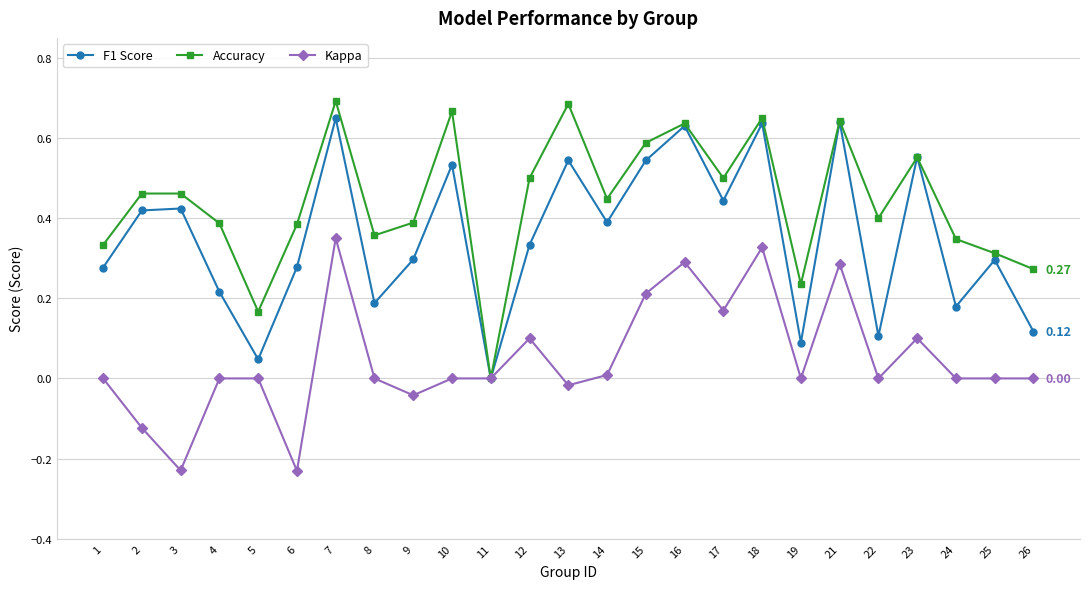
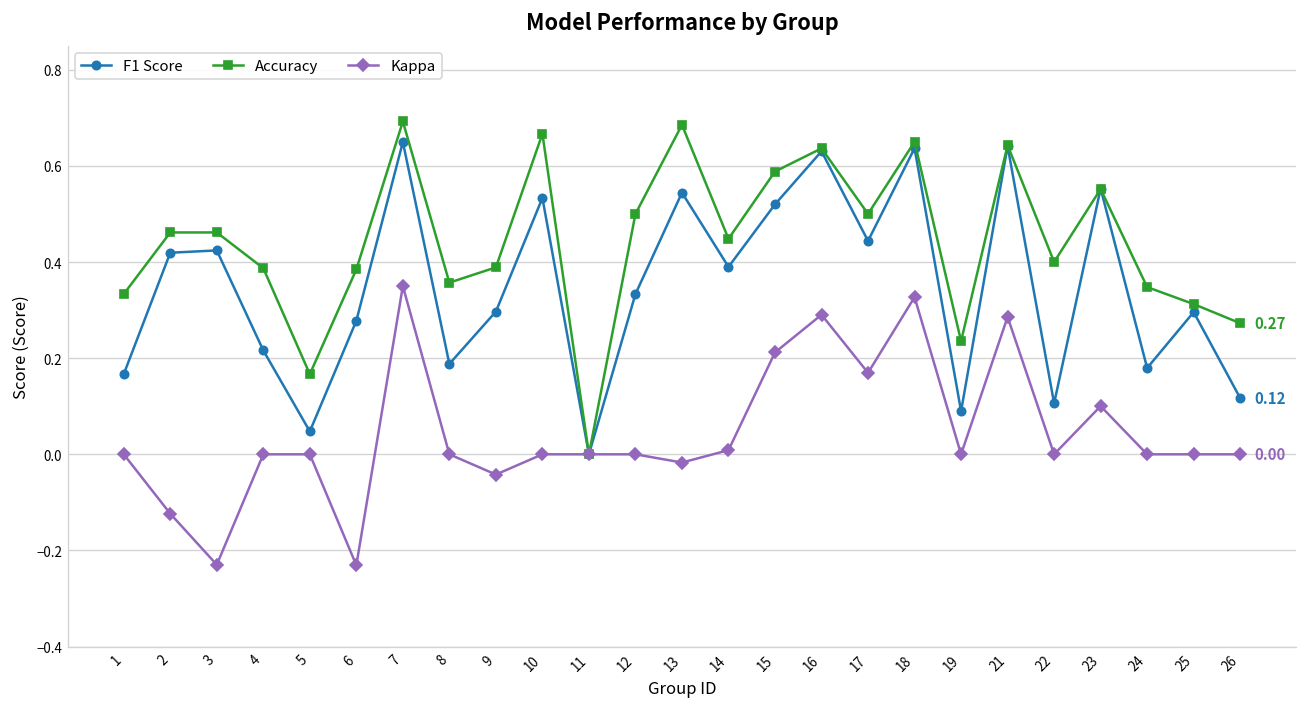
F1 Score, 1: 0.28 -> 0.17
Kappa, 12: 0.1 -> 0.0
F1 Score, 15: 0.54 -> 0.52
